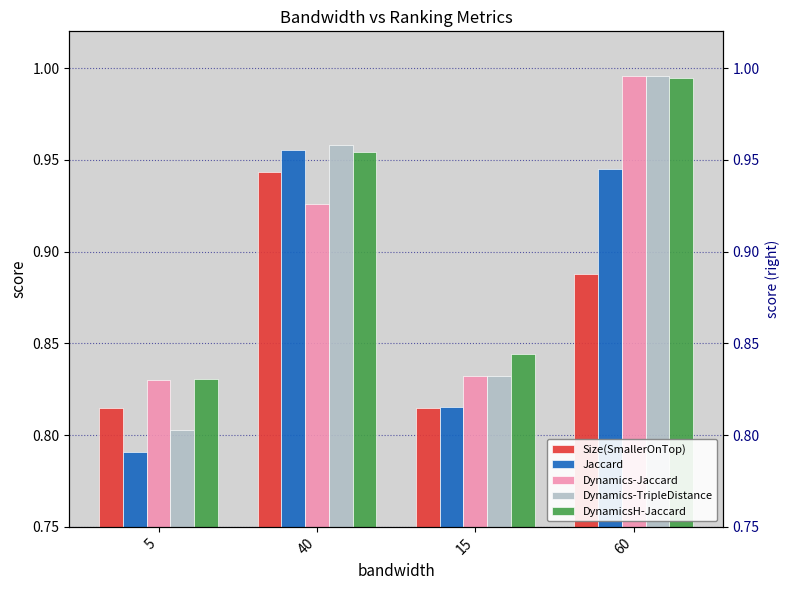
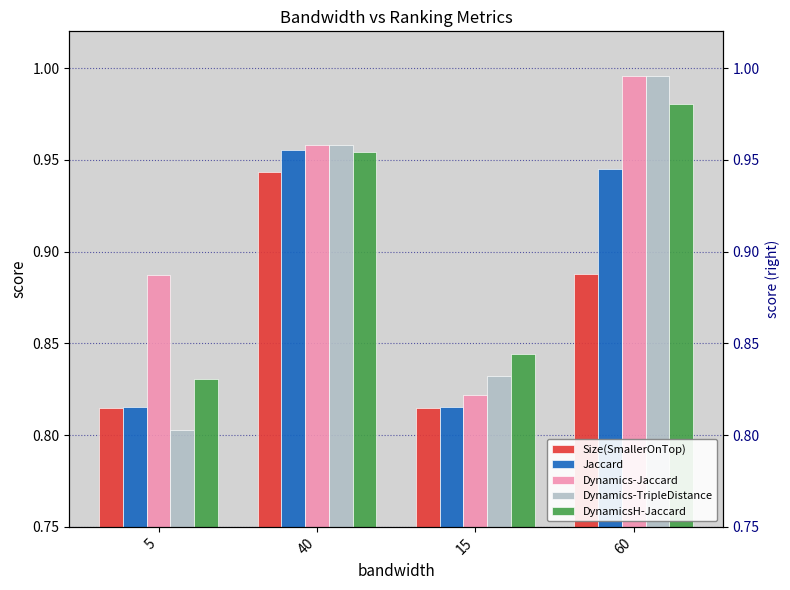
Jaccard, 5: 0.791 -> 0.815
Dynamics-Jaccard, 5: 0.830 -> 0.887
Dynamics-Jaccard, 40: 0.926 -> 0.958
Dynamics-Jaccard, 15: 0.832 -> 0.822
DynamicsH-Jaccard, 60: 0.995 -> 0.980
